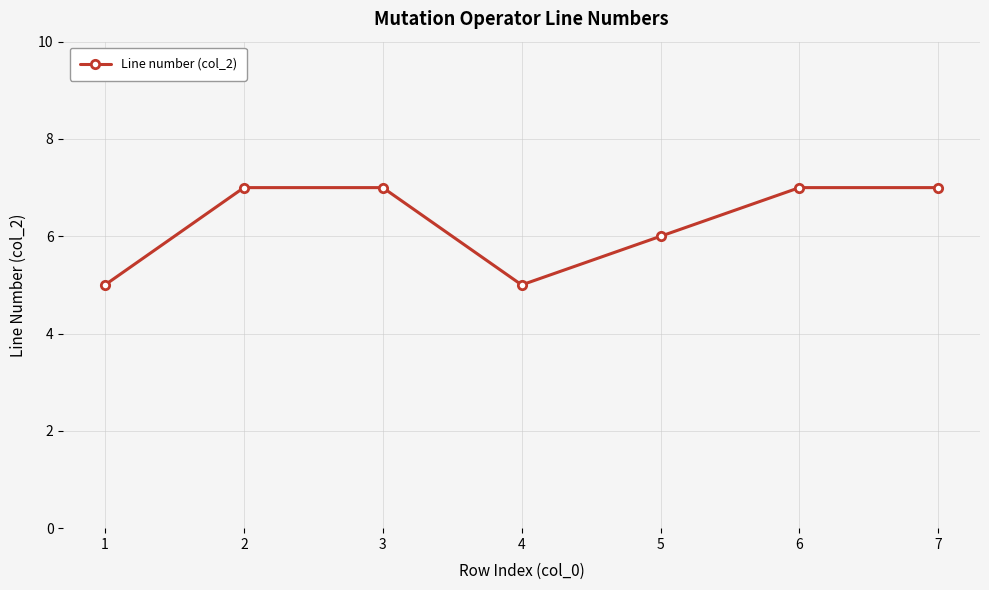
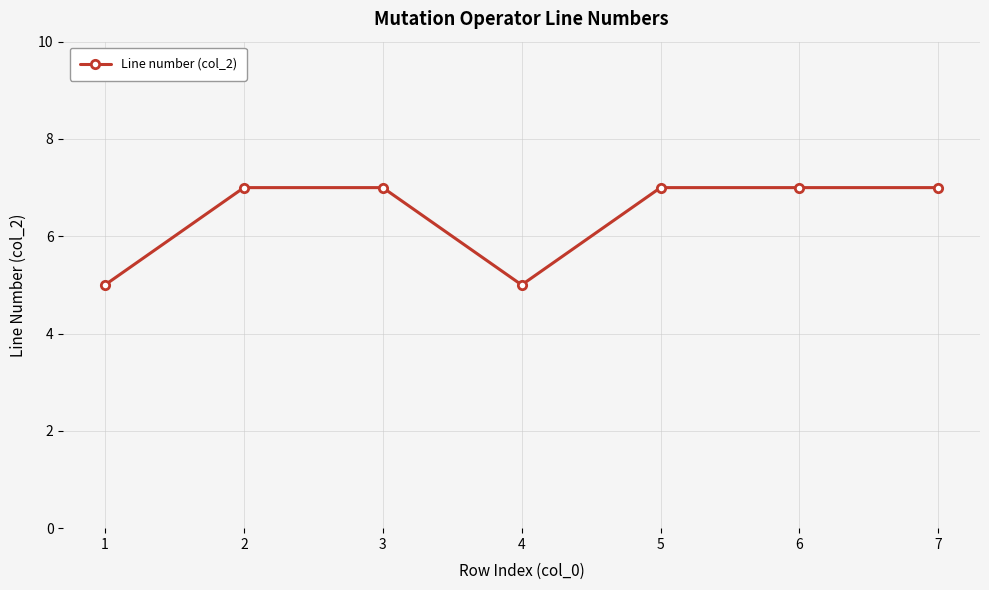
5: 6 -> 7
